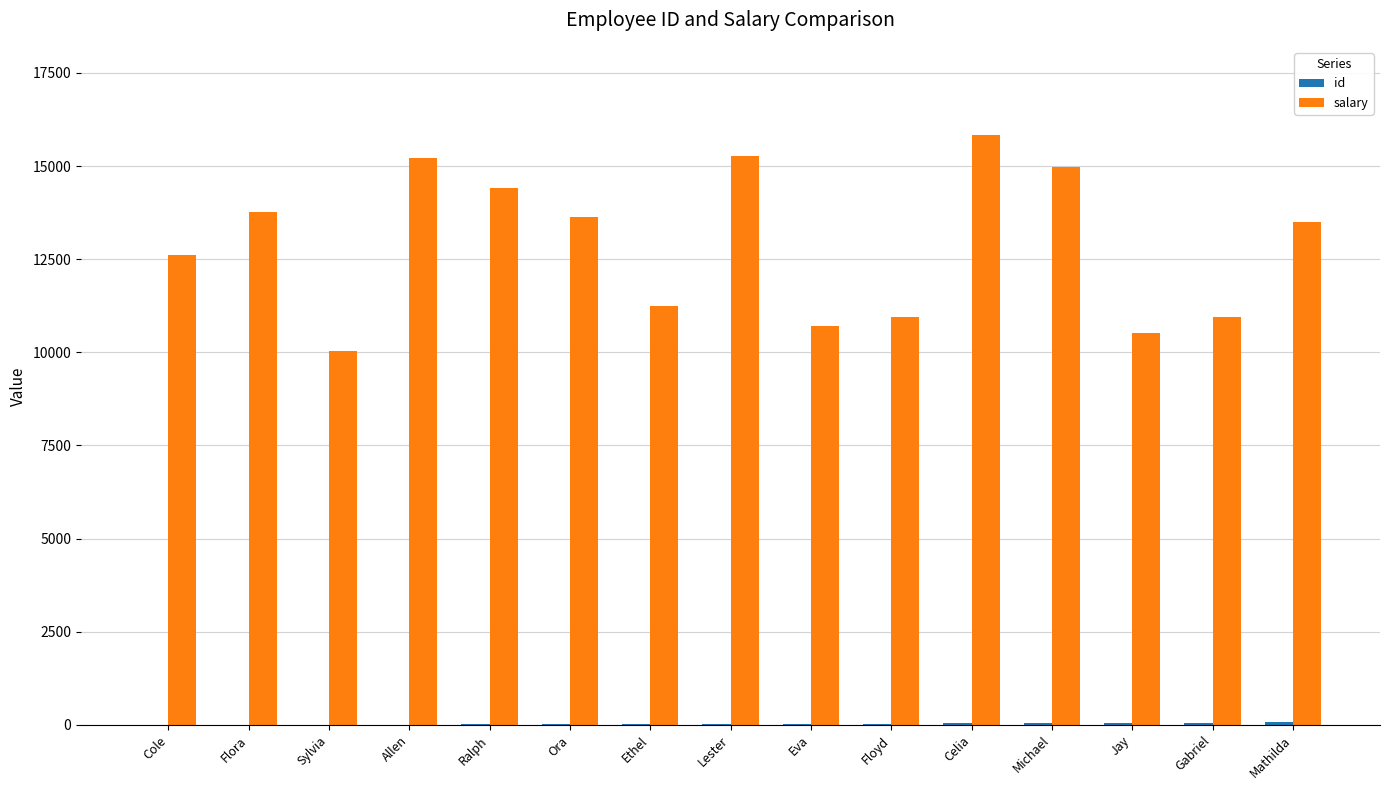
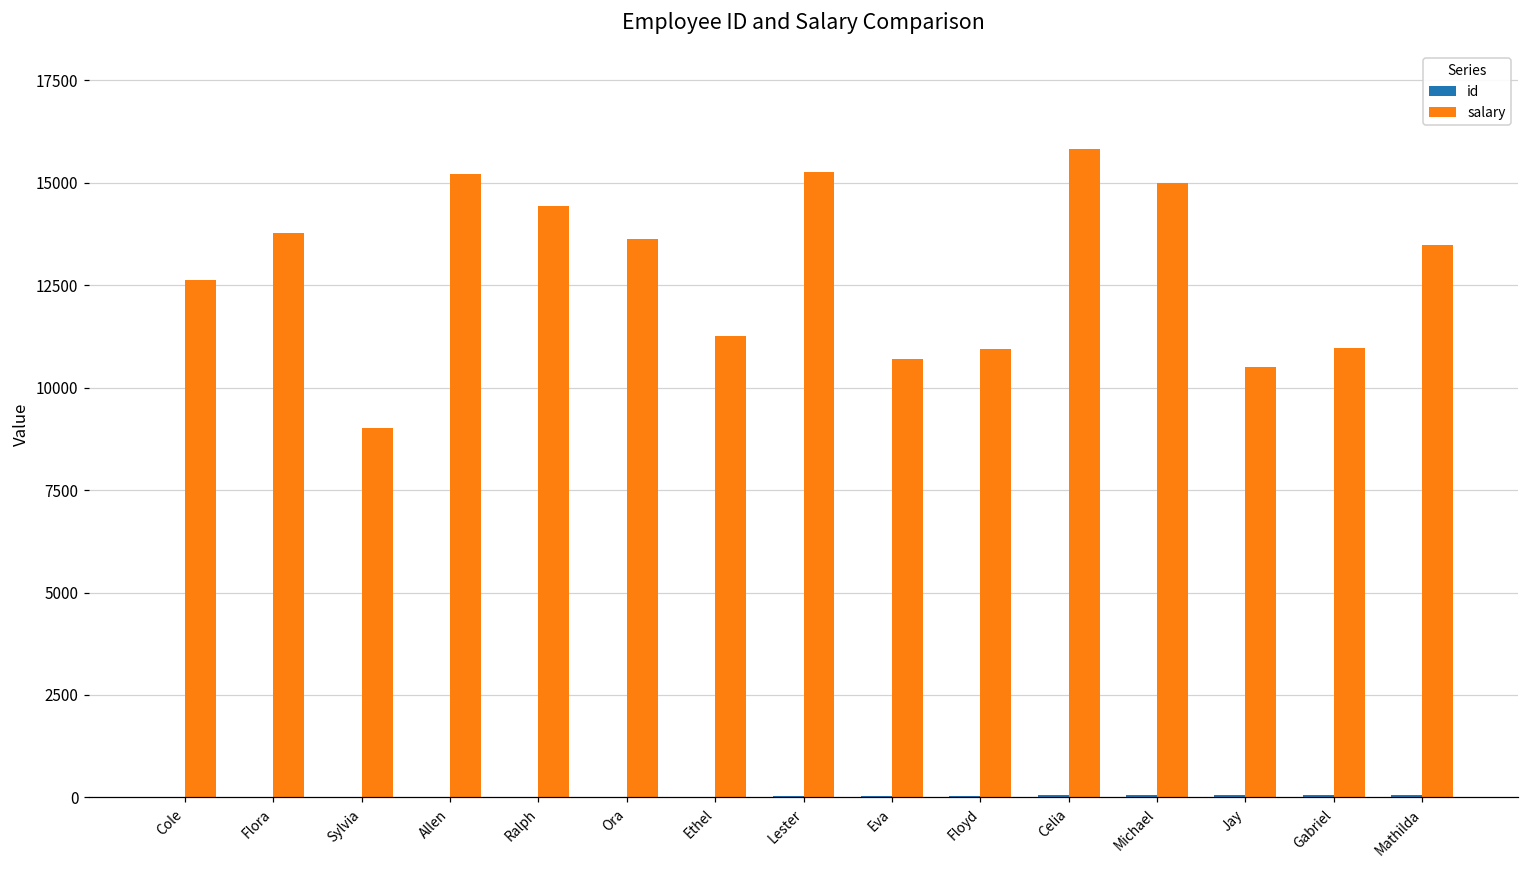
salary, Sylvia: 10000 -> 9000
